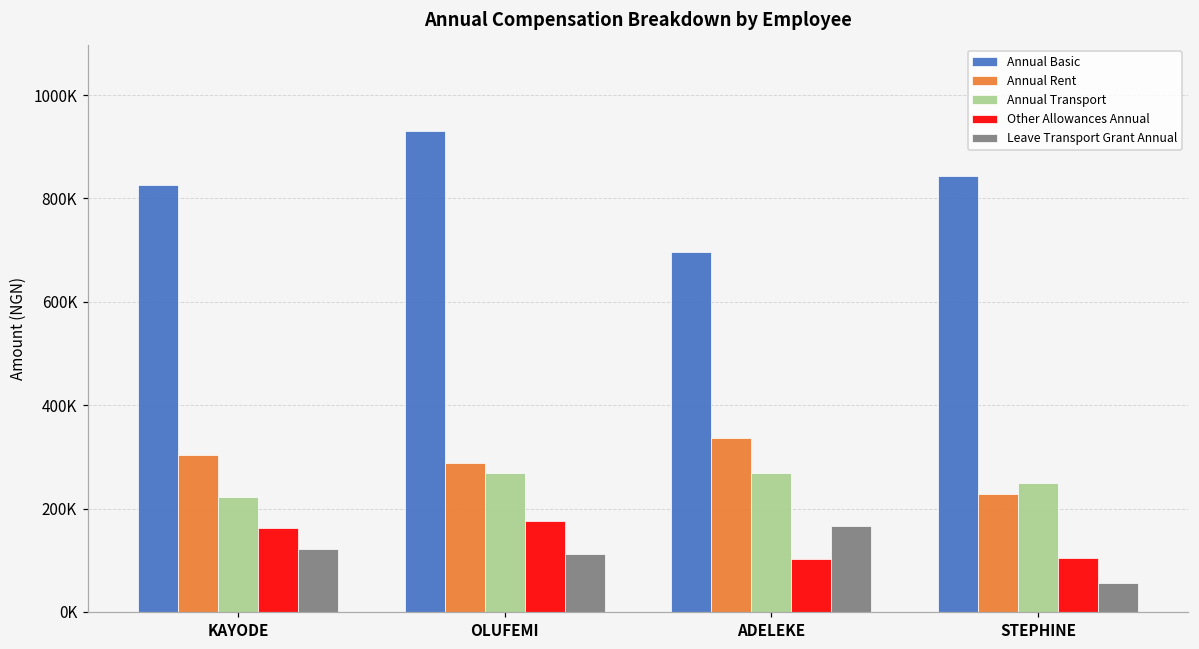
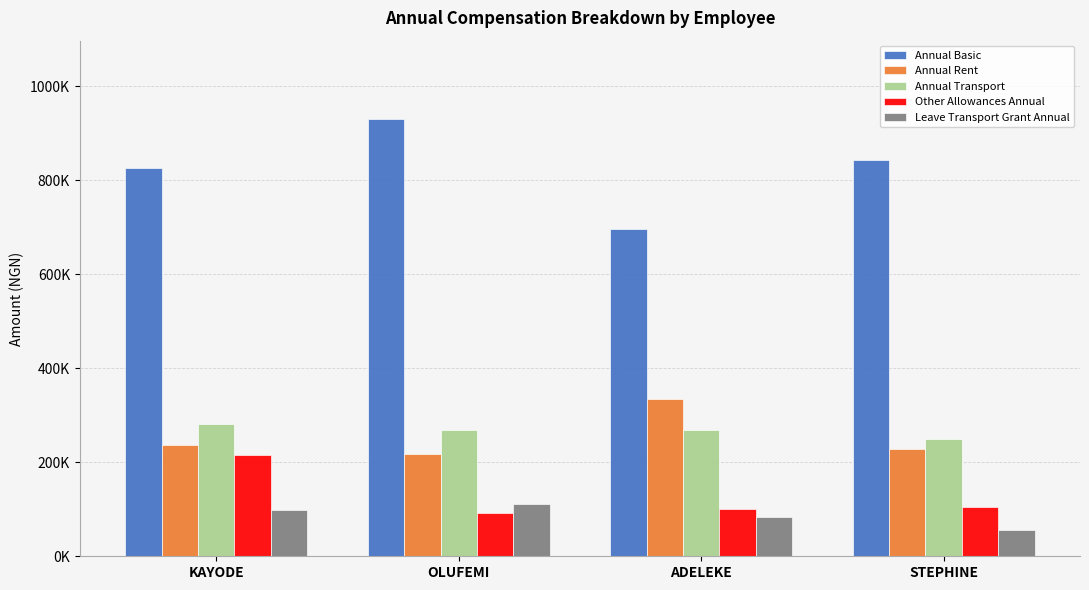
Annual Rent, KAYODE: 300000 -> 240000
Annual Transport, KAYODE: 220000 -> 280000
Other Allowances Annual, KAYODE: 160000 -> 220000
Leave Transport Grant Annual, KAYODE: 120000 -> 100000
Annual Rent, OLUFEMI: 290000 -> 220000
Other Allowances Annual, OLUFEMI: 180000 -> 90000
Leave Transport Grant Annual, ADELEKE: 170000 -> 80000
